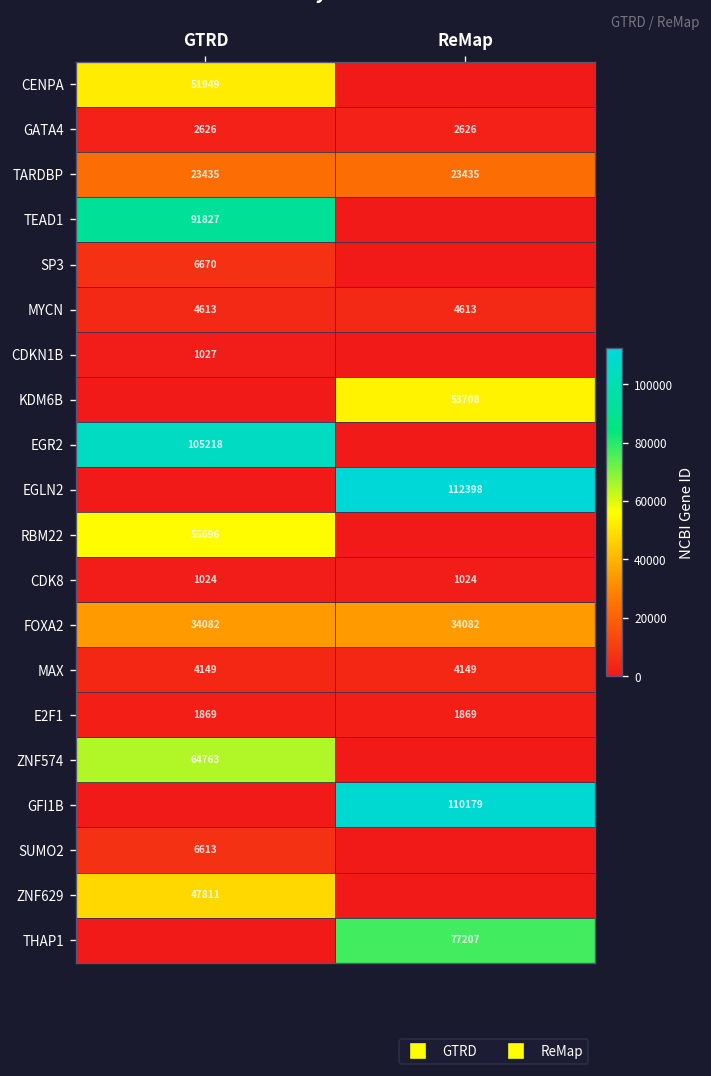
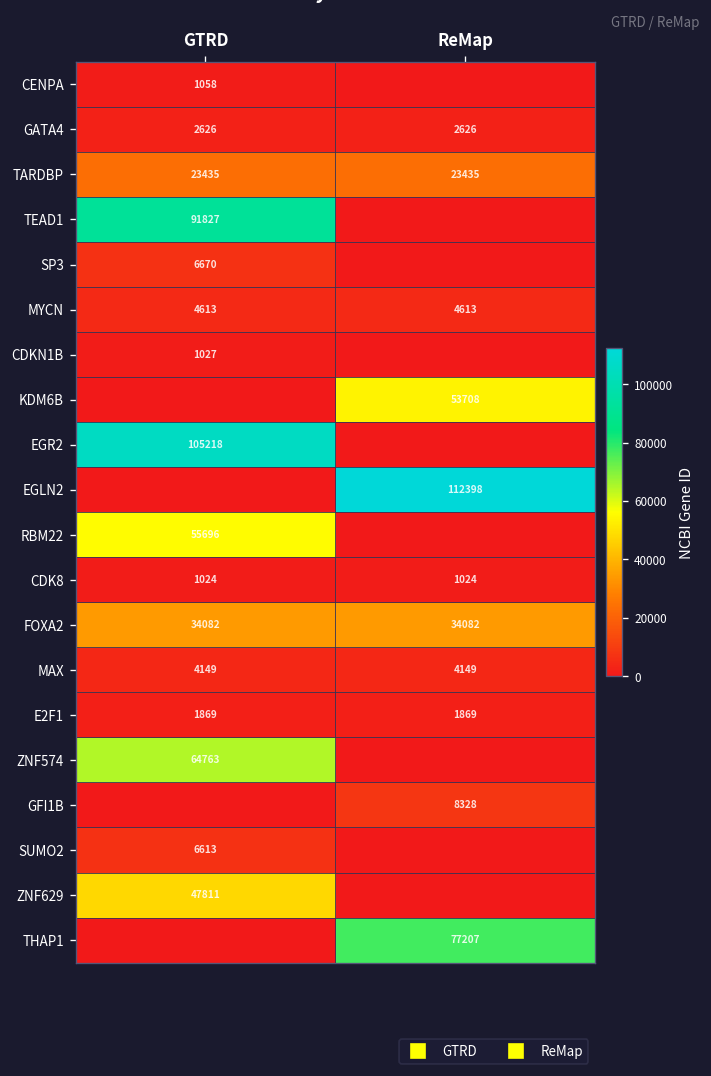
CENPA, GTRD: 51949 -> 1058
GFI1B, ReMap: 110179 -> 8328
